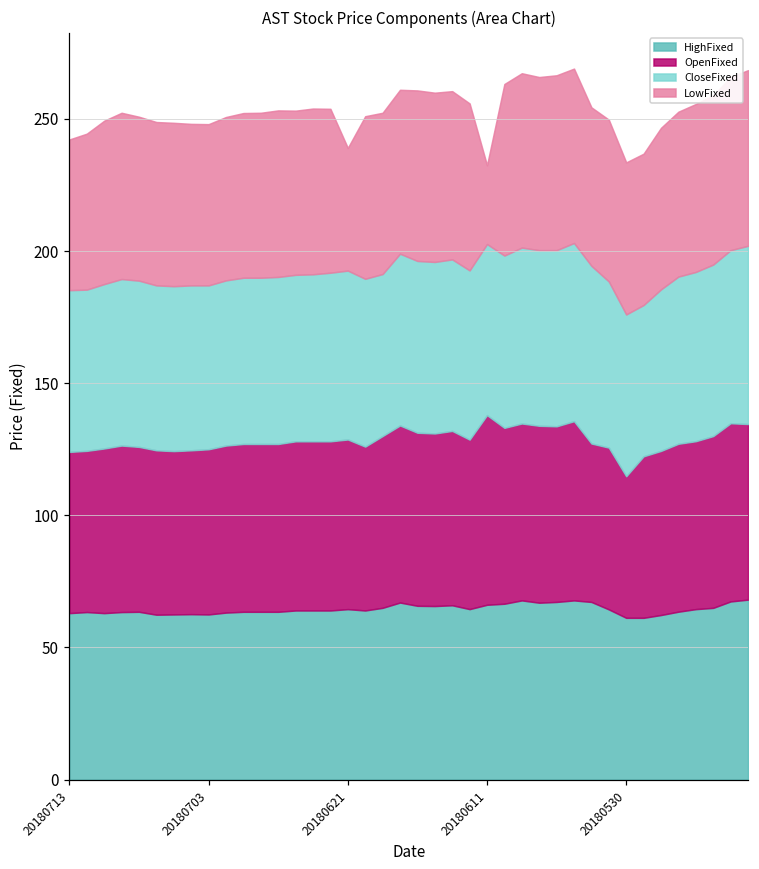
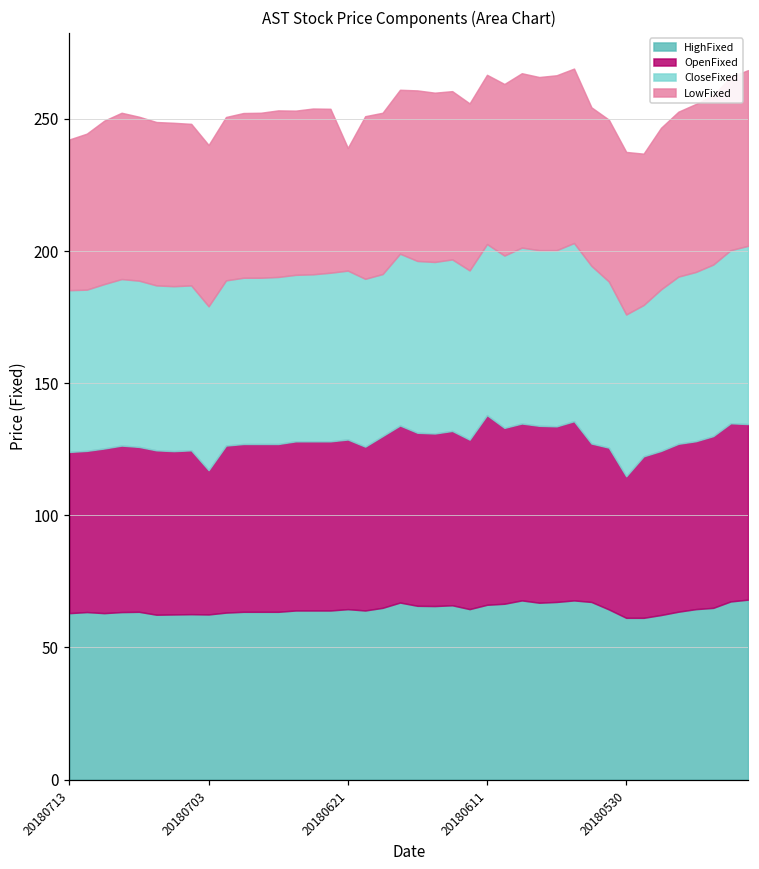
OpenFixed, 20180703: 63 -> 55
LowFixed, 20180611: 30 -> 64
LowFixed, 20180530: 58 -> 61
